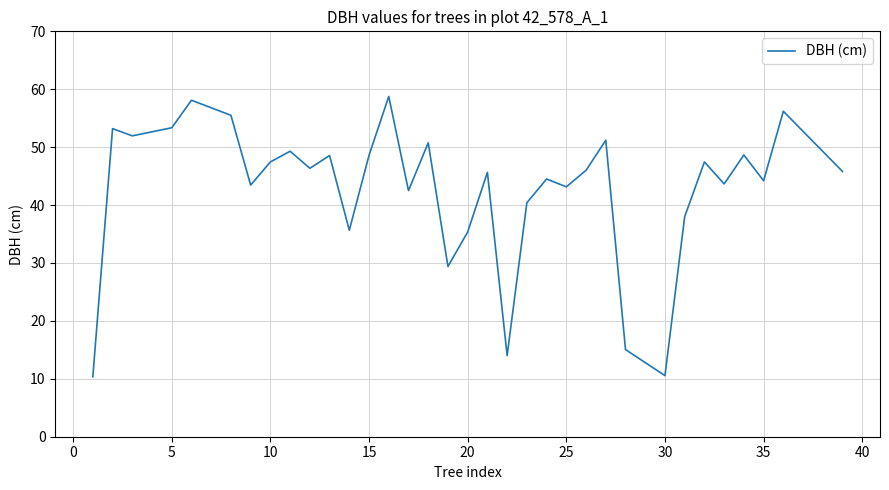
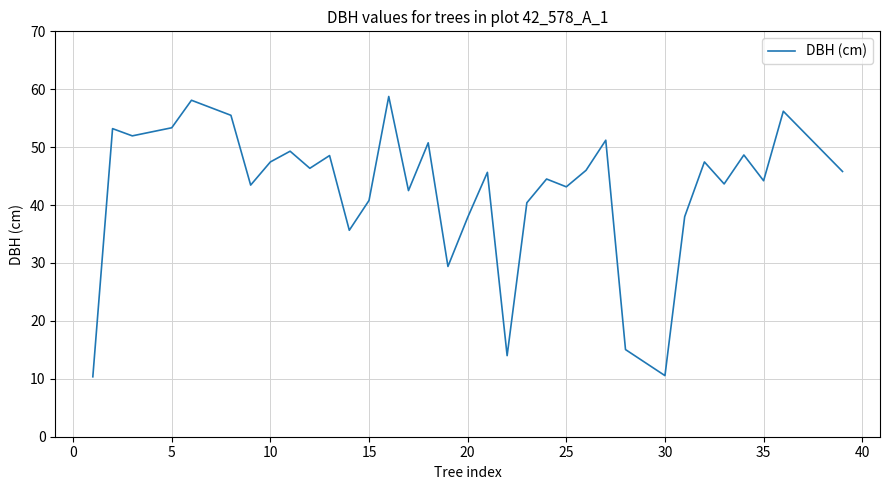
15: 49 -> 41
20: 35 -> 38
